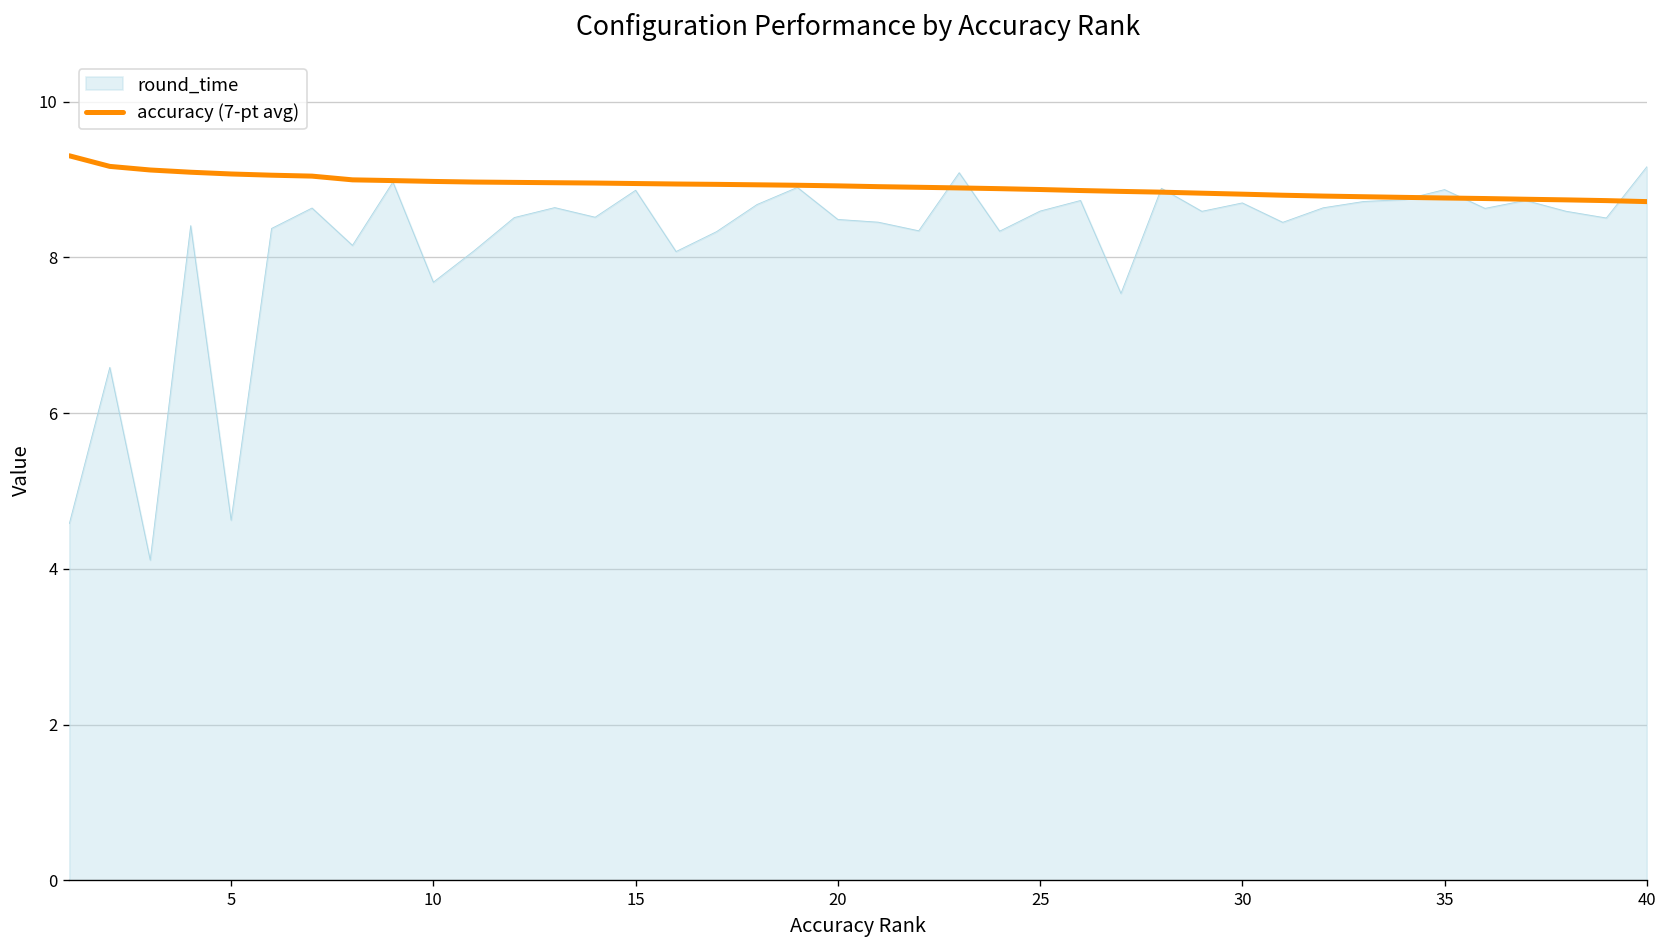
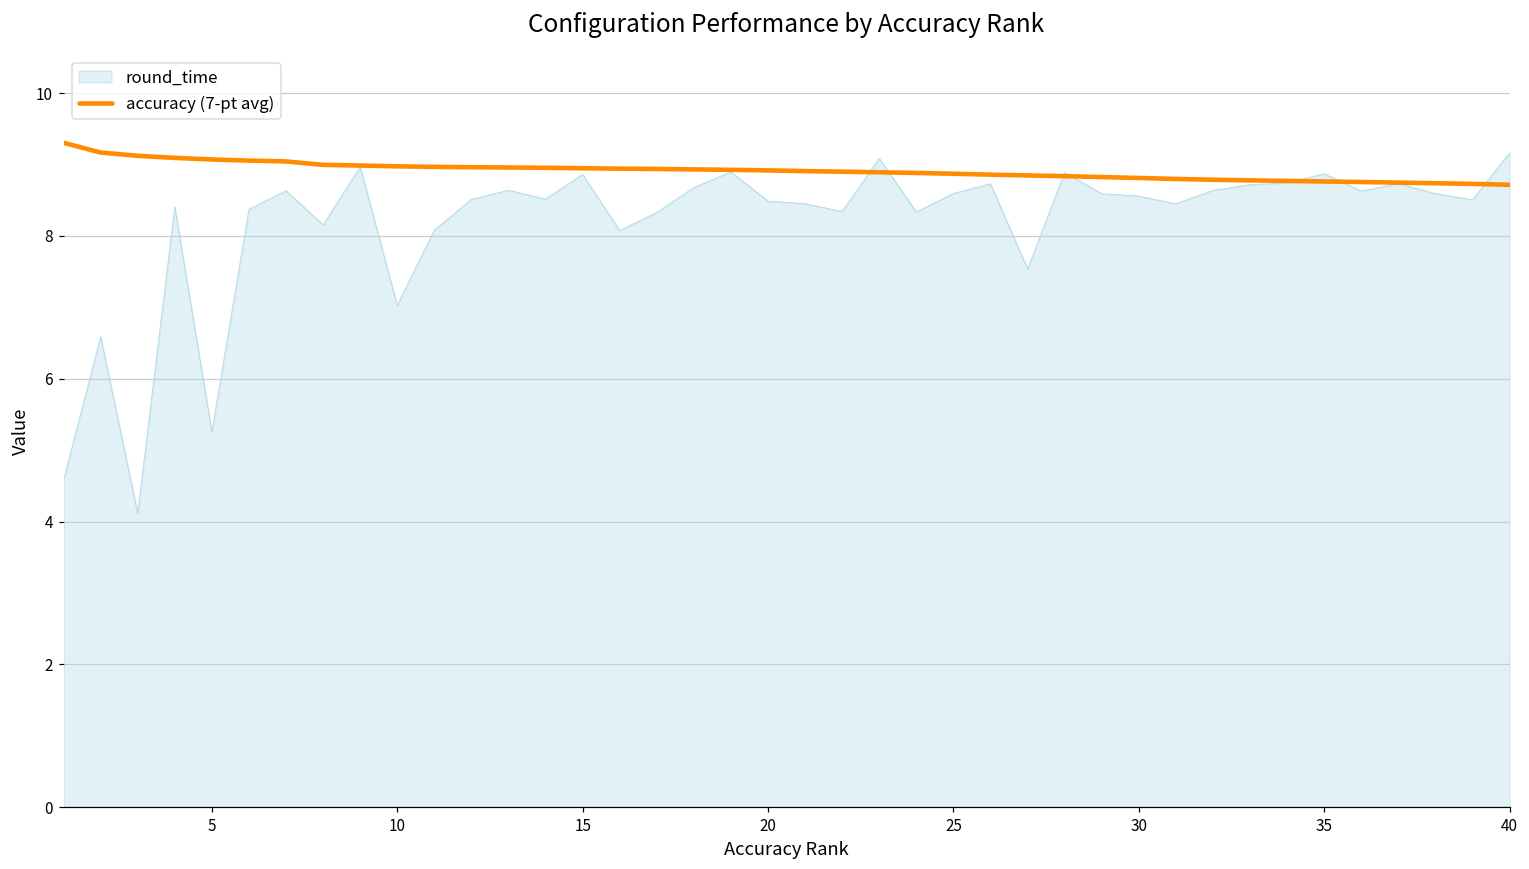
round_time, 5: 4.6 -> 5.3
round_time, 10: 7.7 -> 7.0
round_time, 30: 8.7 -> 8.6
